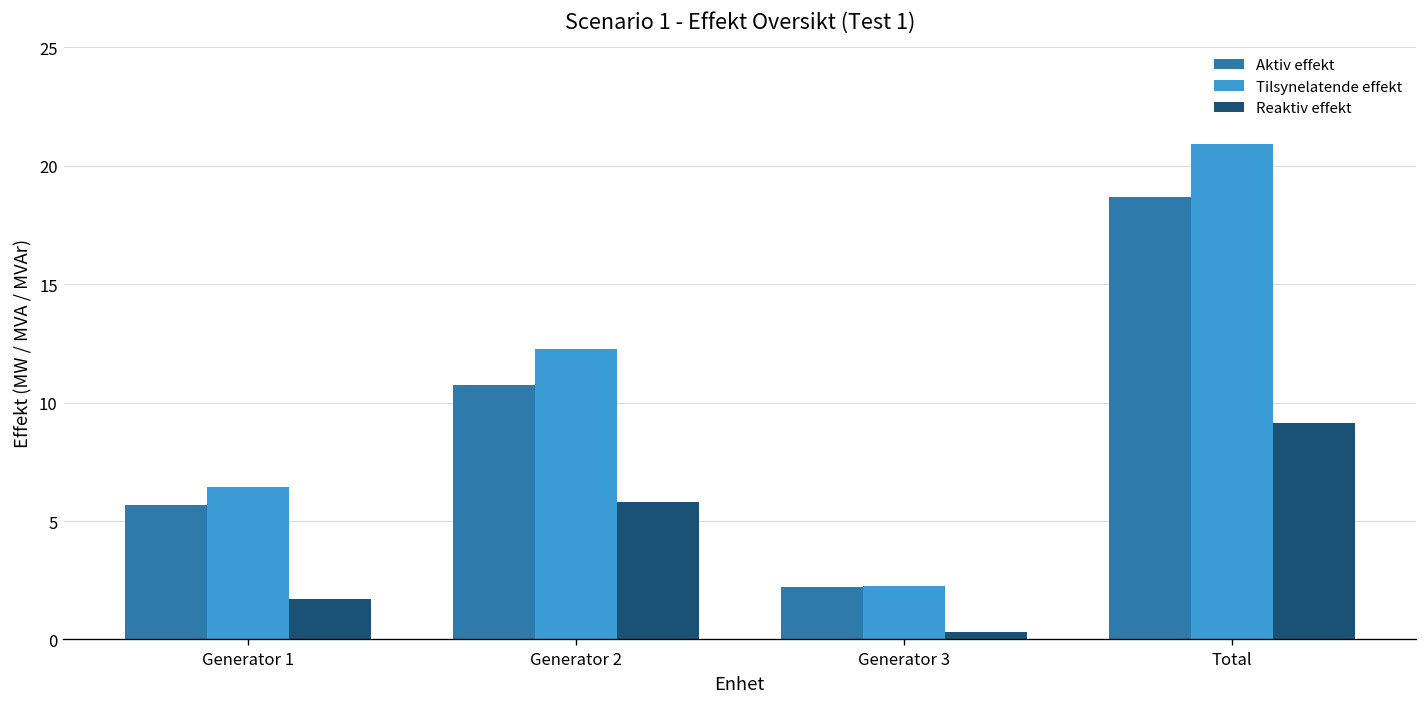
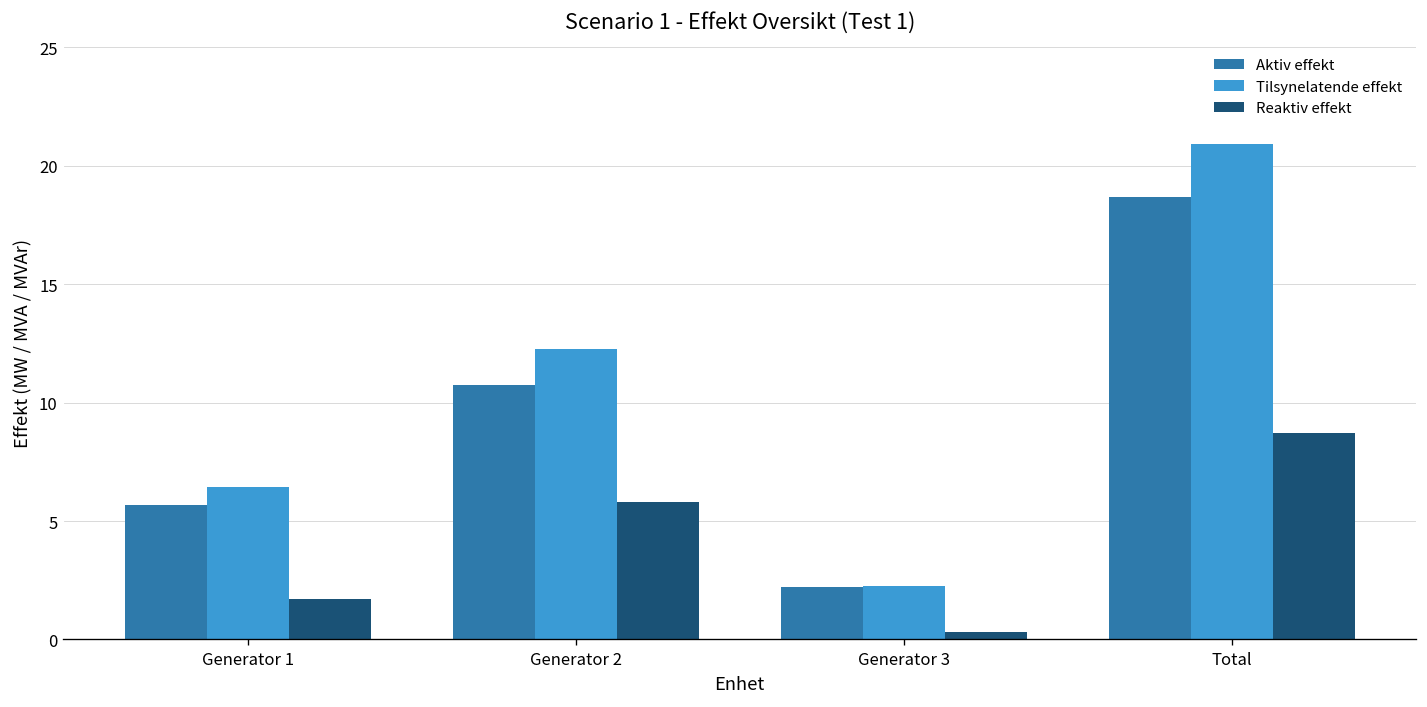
Reaktiv effekt, Total: 9.1 -> 8.7
